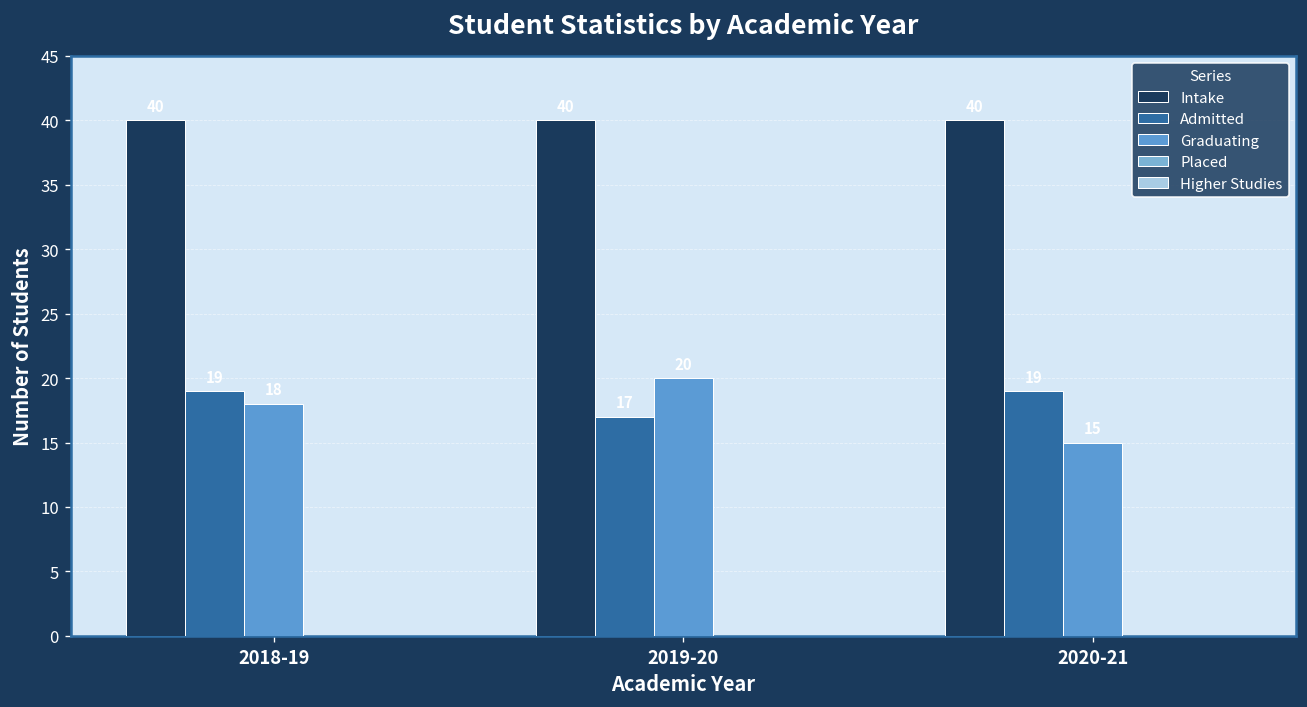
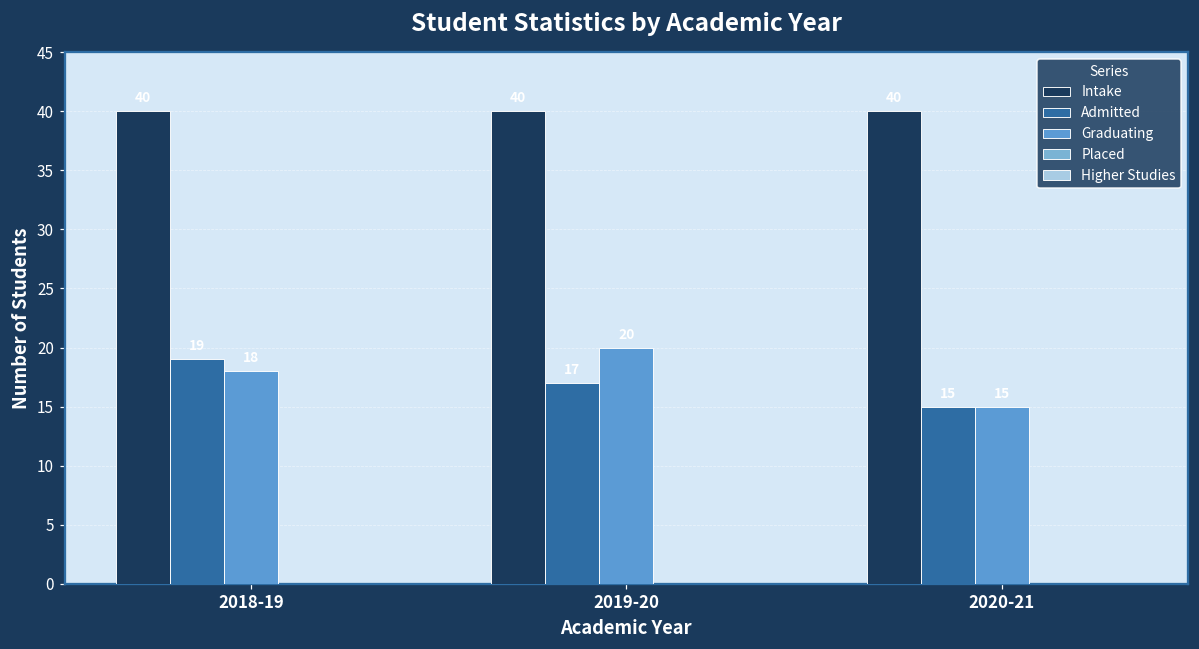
Admitted, 2020-21: 19 -> 15
